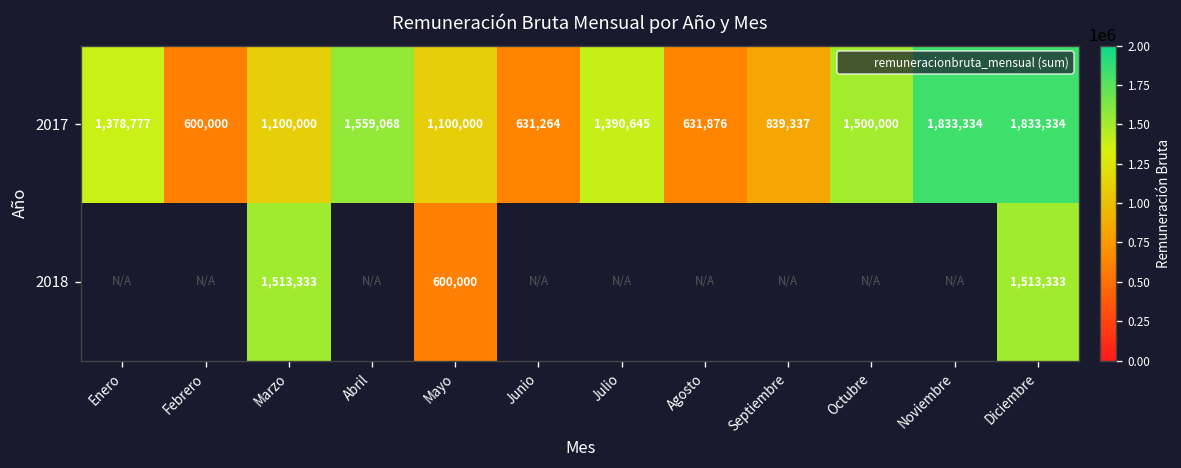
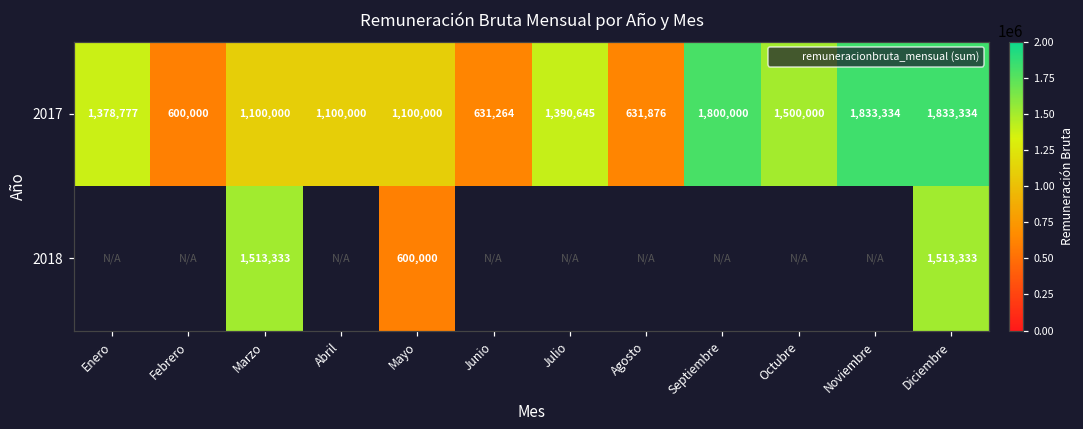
2017, Abril: 1,559,068 -> 1,100,000
2017, Septiembre: 839,337 -> 1,800,000
